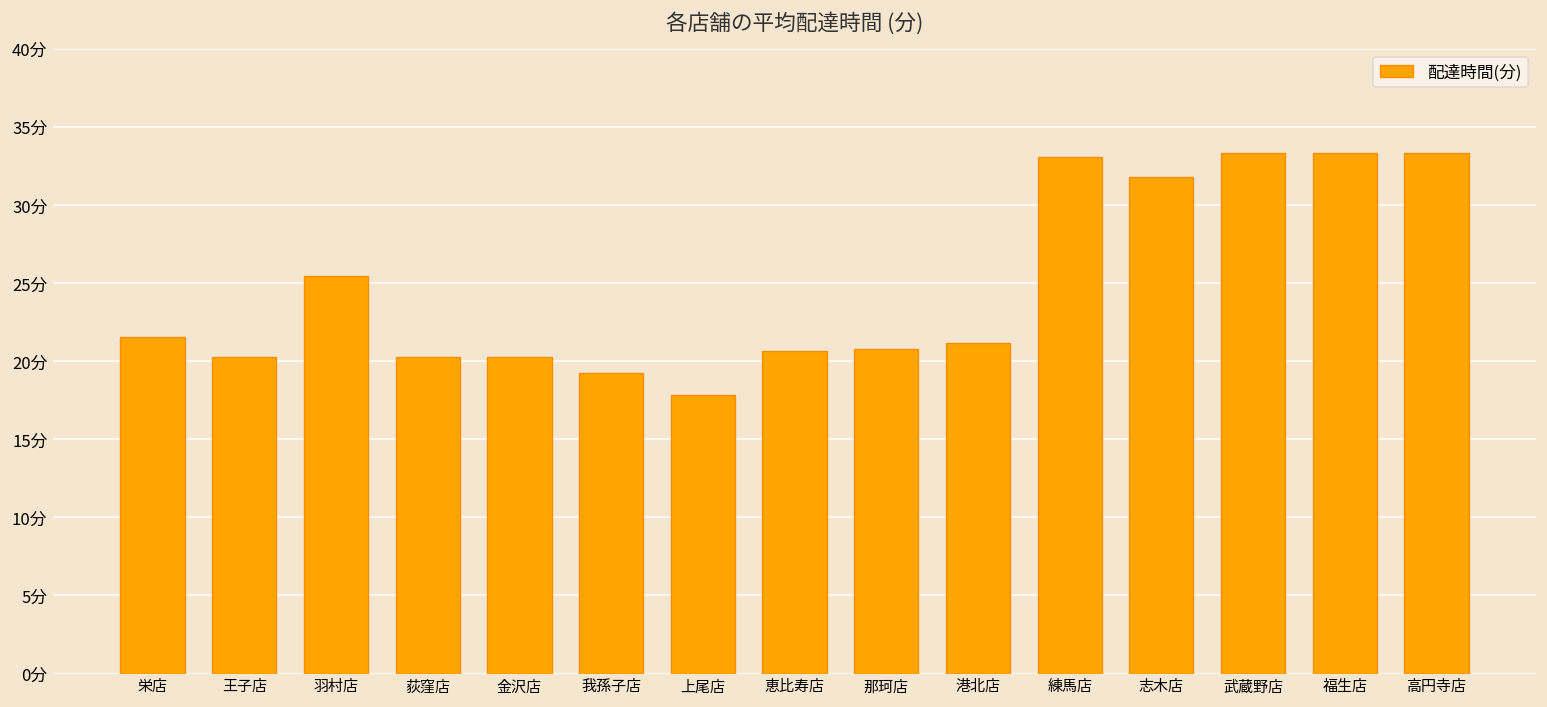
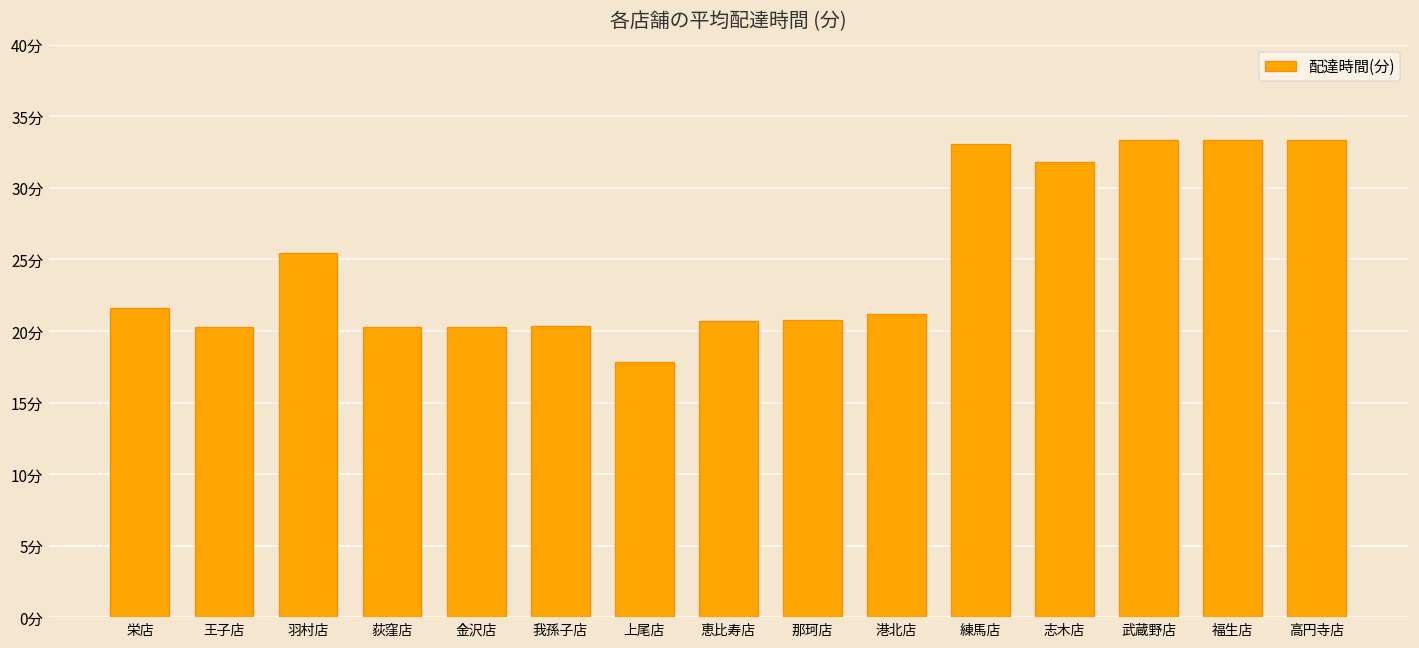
我孫子店: 19.2分 -> 20.4分
